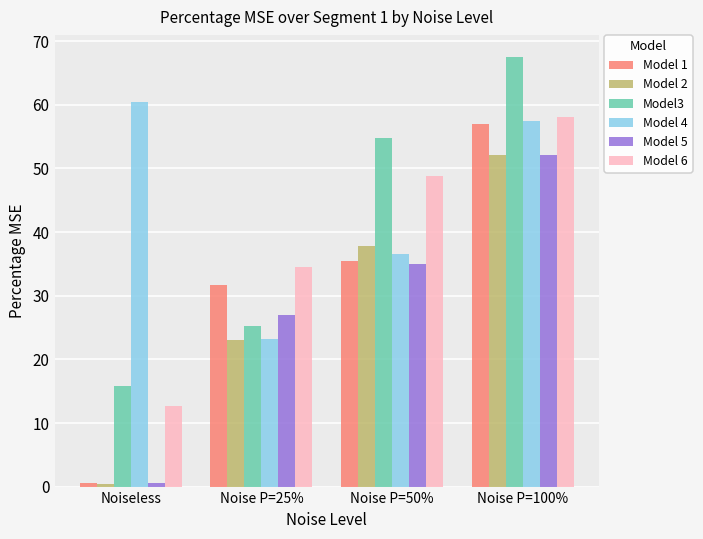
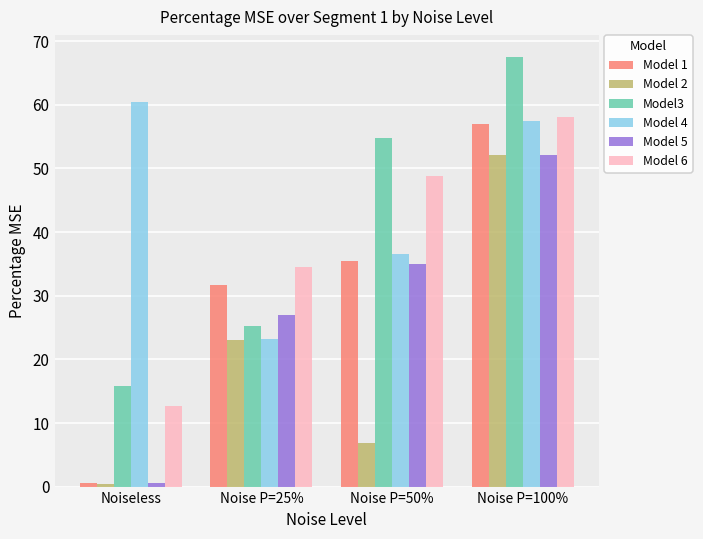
Model 2, Noise P=50%: 38 -> 7
